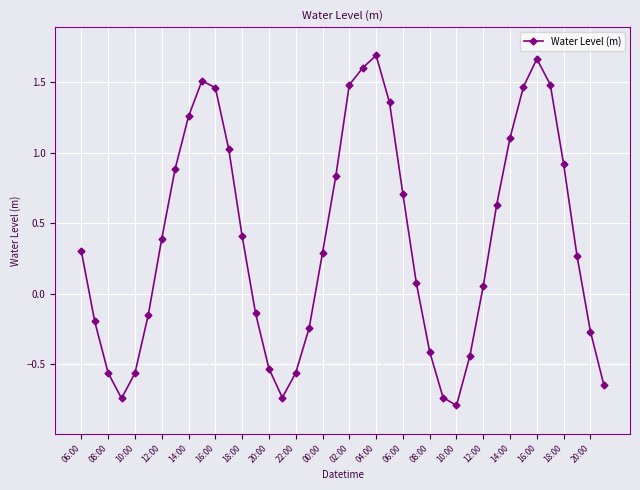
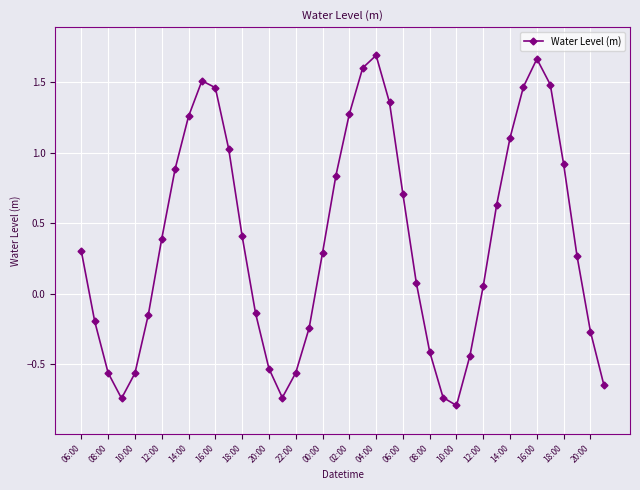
02:00: 1.48 -> 1.27
